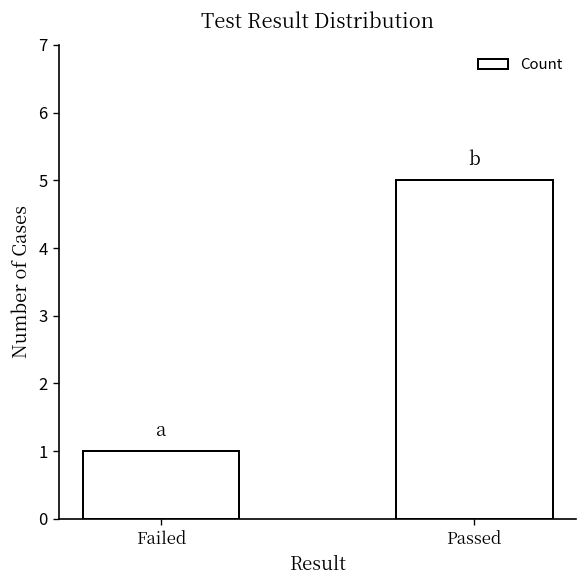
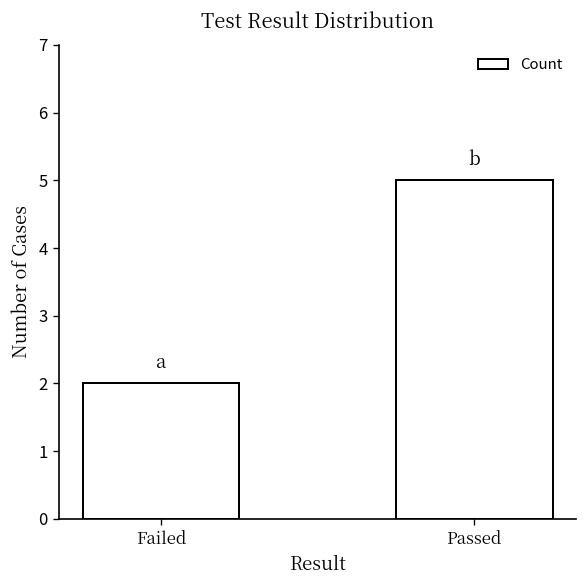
Failed: 1 -> 2
